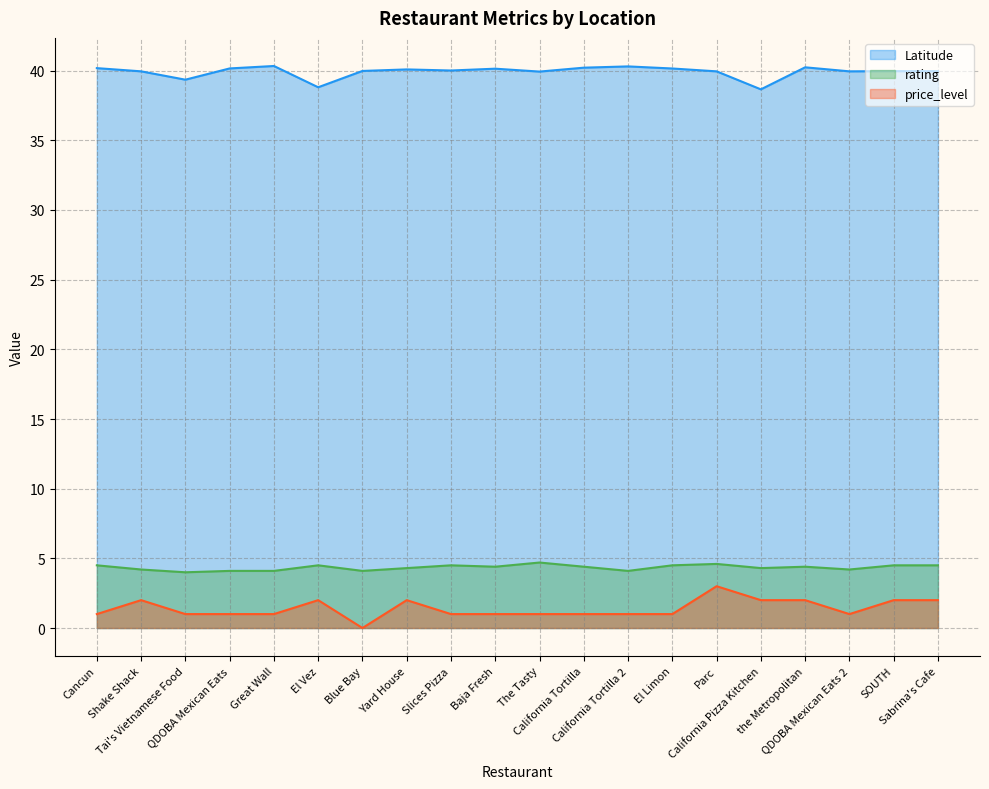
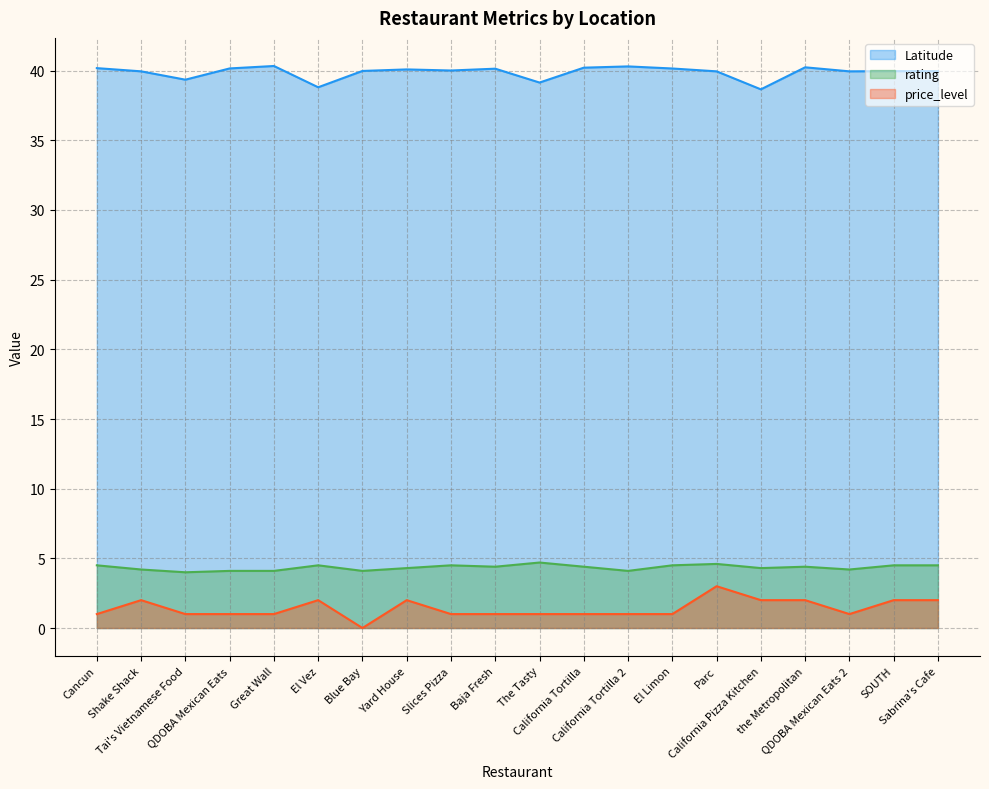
Latitude, The Tasty: 39.9 -> 39.1
